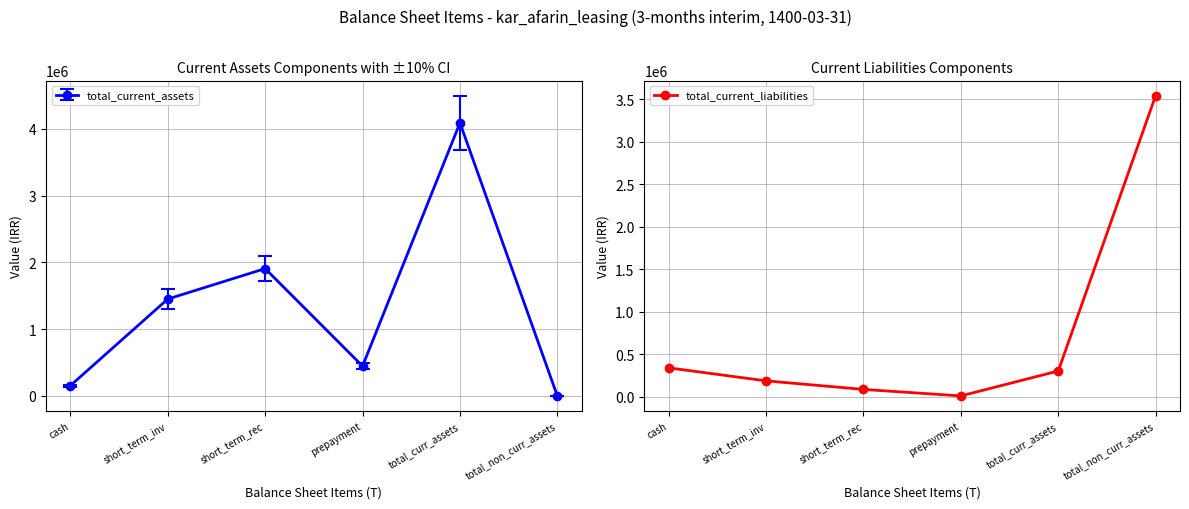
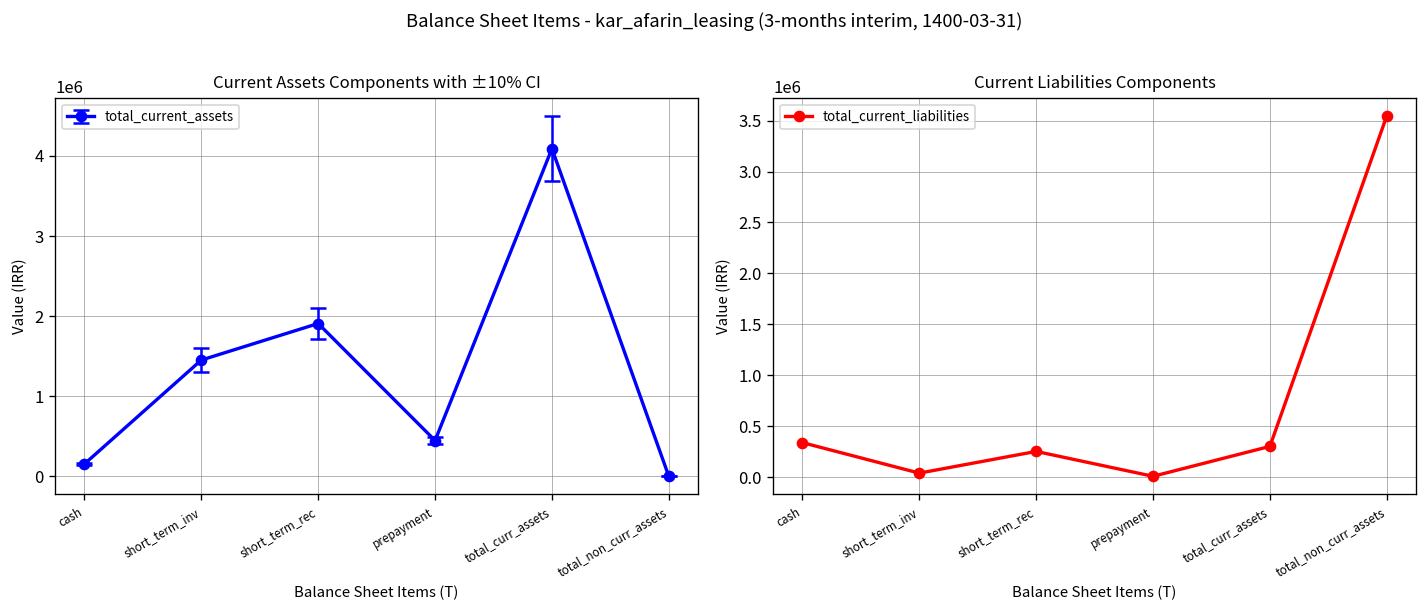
Current Liabilities Components, short_term_inv: 200000 -> 0
Current Liabilities Components, short_term_rec: 100000 -> 300000
